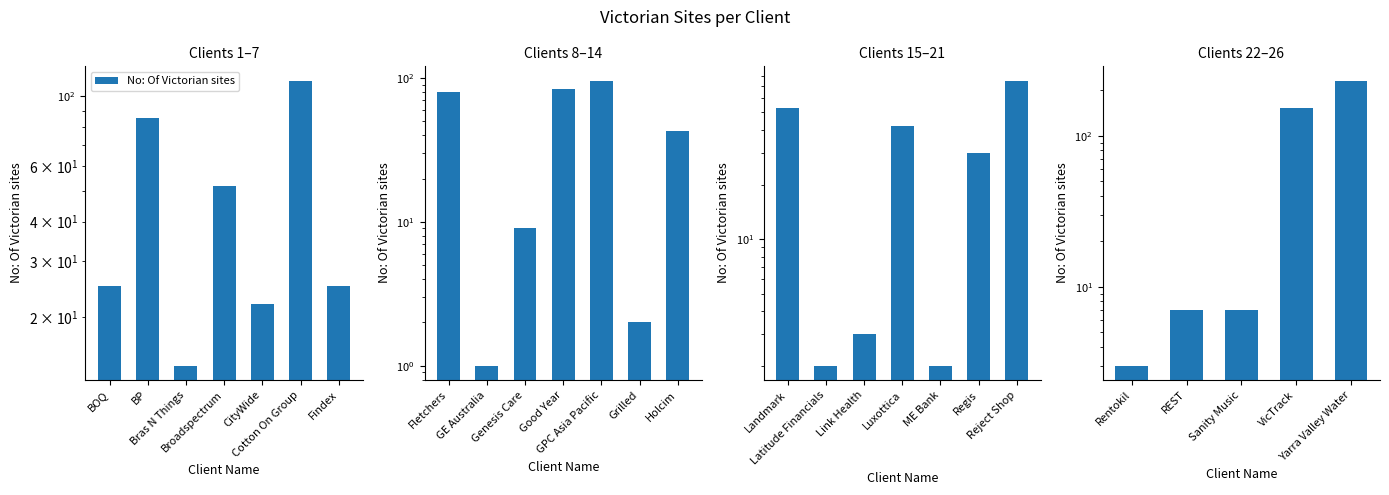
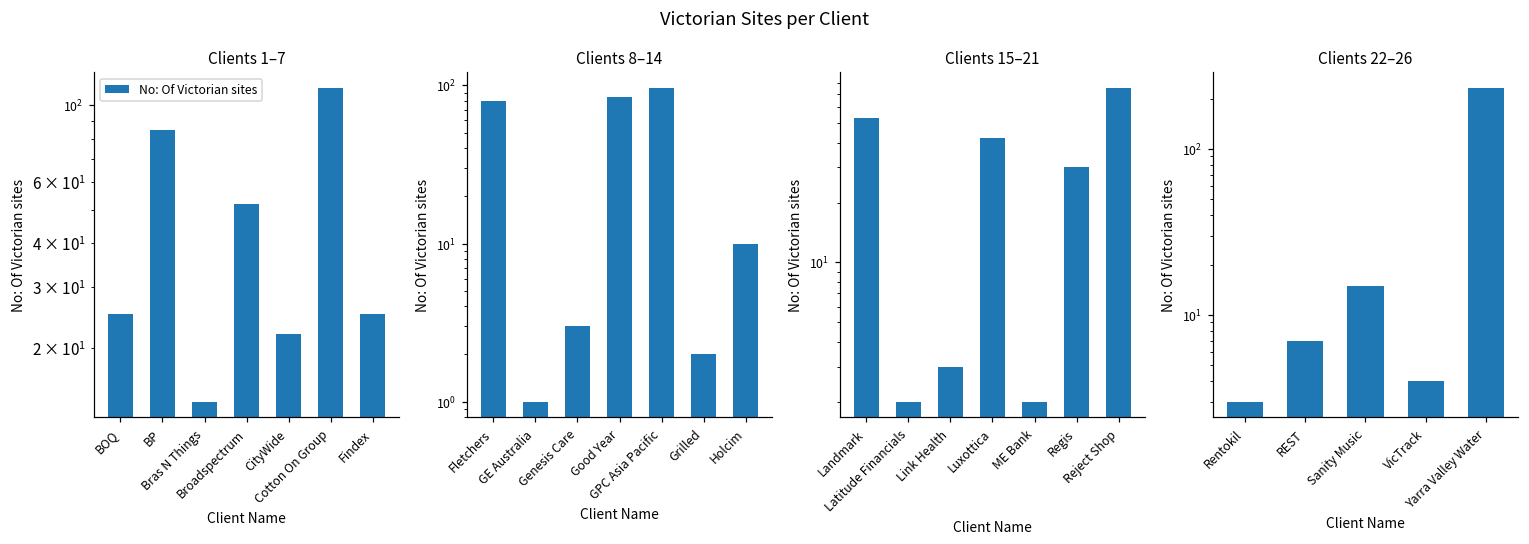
Clients 8–14, Genesis Care: 9 -> 3
Clients 8–14, Holcim: 43 -> 10
Clients 22–26, Sanity Music: 7 -> 15
Clients 22–26, VicTrack: 150 -> 4
